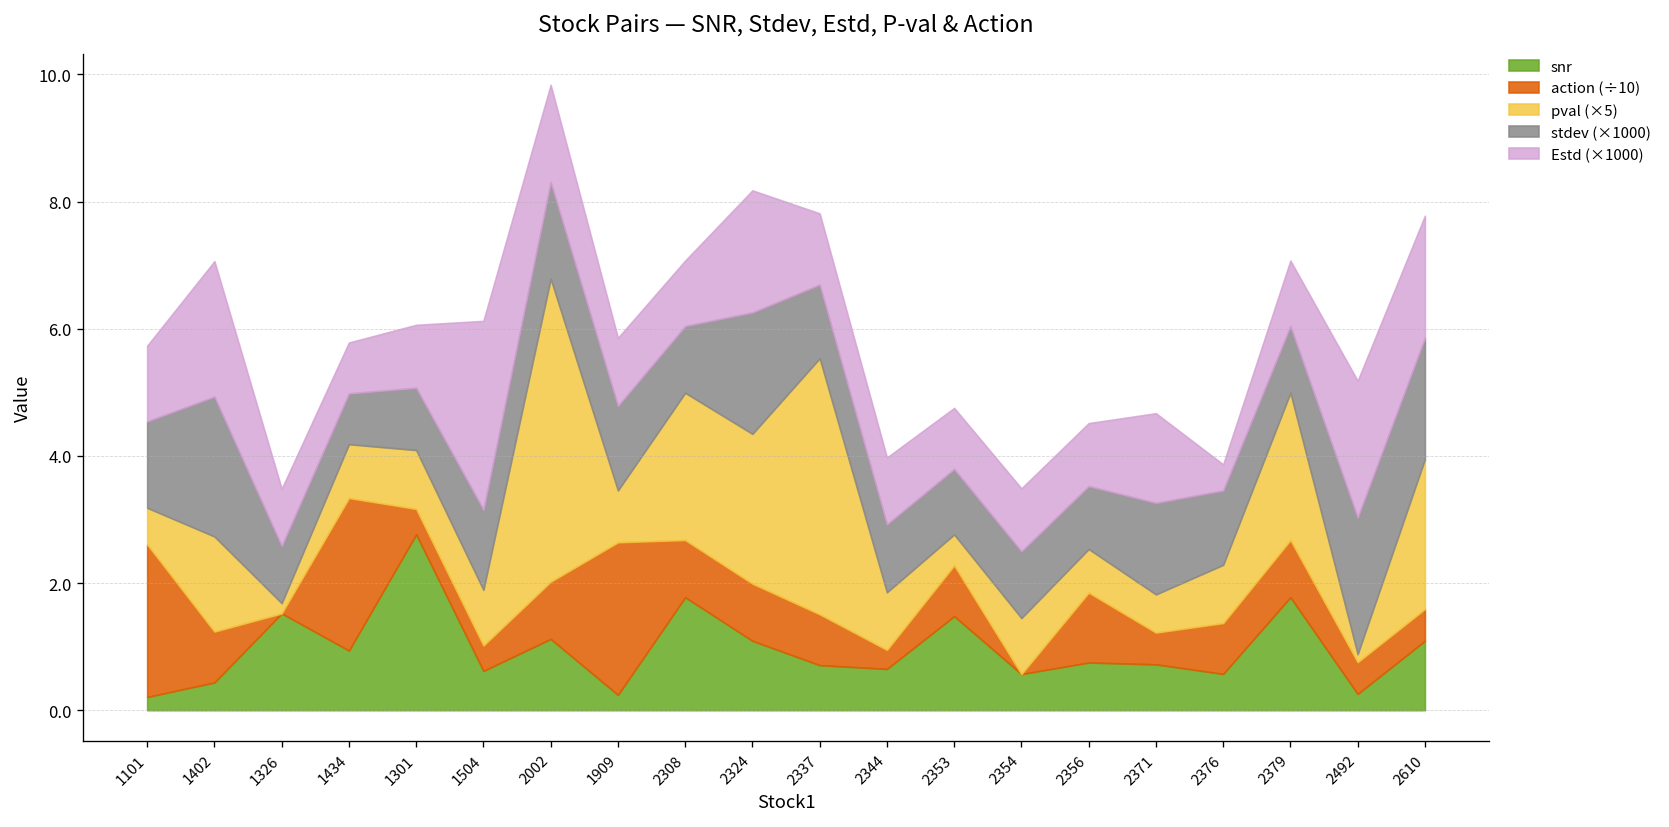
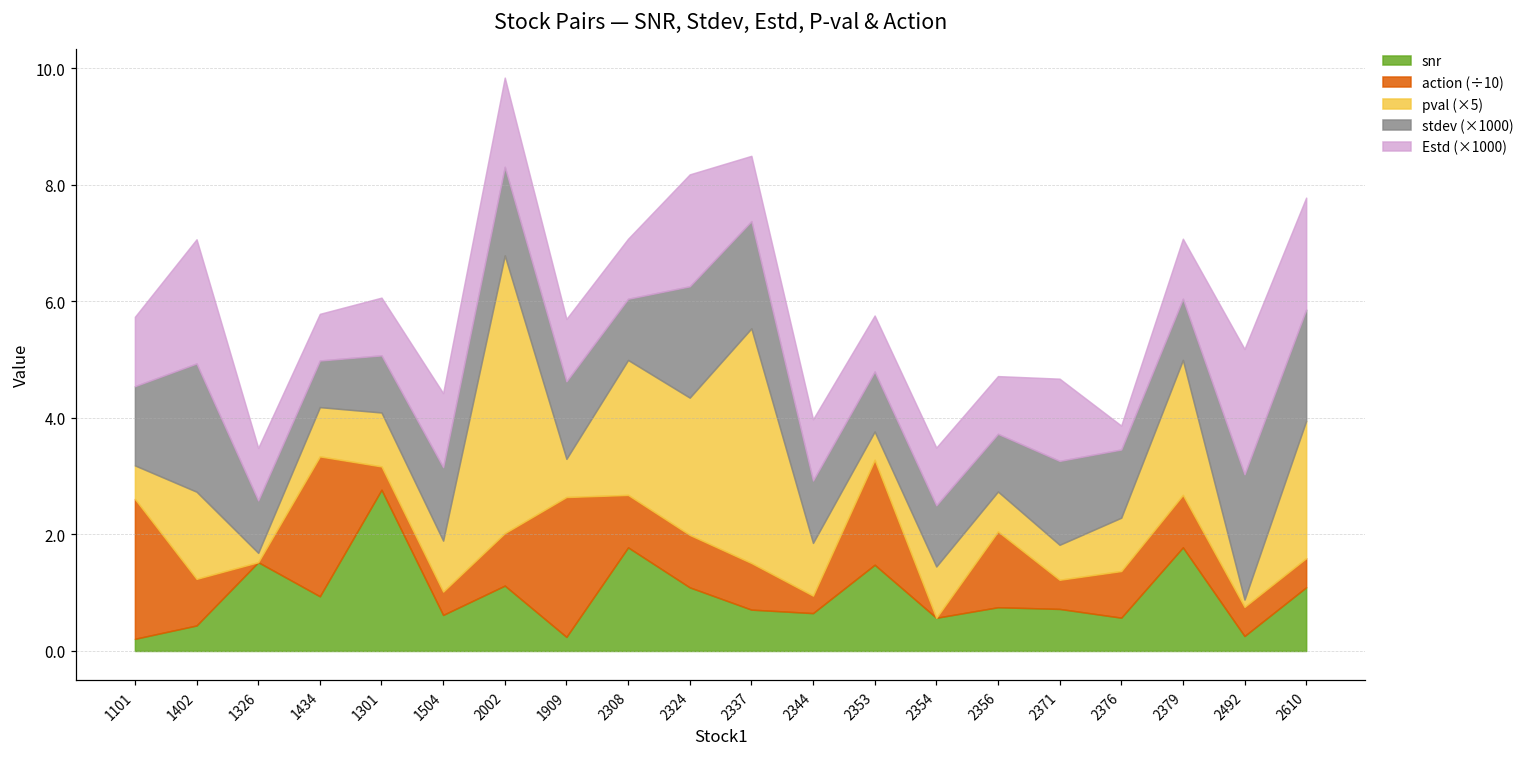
Estd (×1000), 1504: 3.0 -> 1.3
pval (×5), 1909: 0.8 -> 0.7
stdev (×1000), 2337: 1.2 -> 1.8
action (÷10), 2353: 0.8 -> 1.8
action (÷10), 2356: 1.1 -> 1.3
